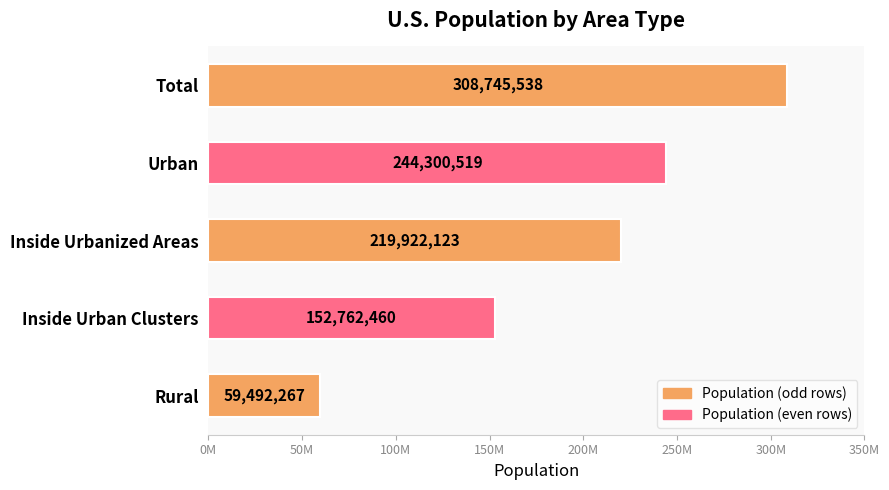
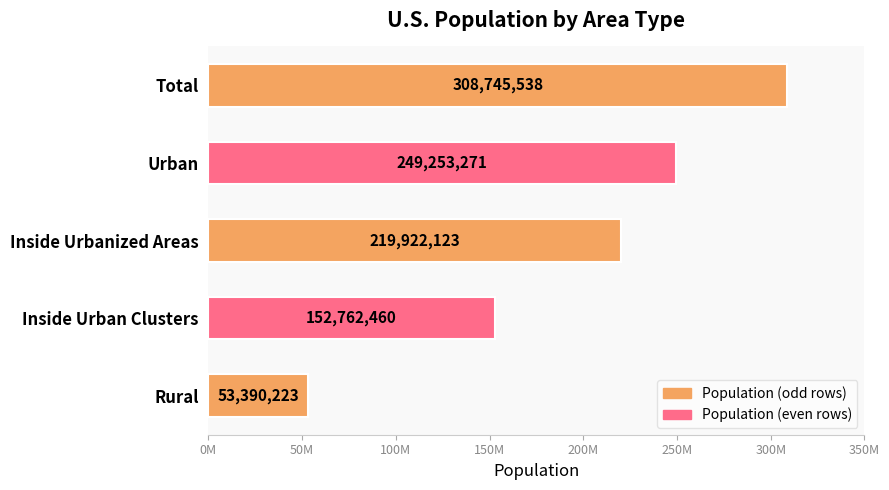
Urban: 244,300,519 -> 249,253,271
Rural: 59,492,267 -> 53,390,223
